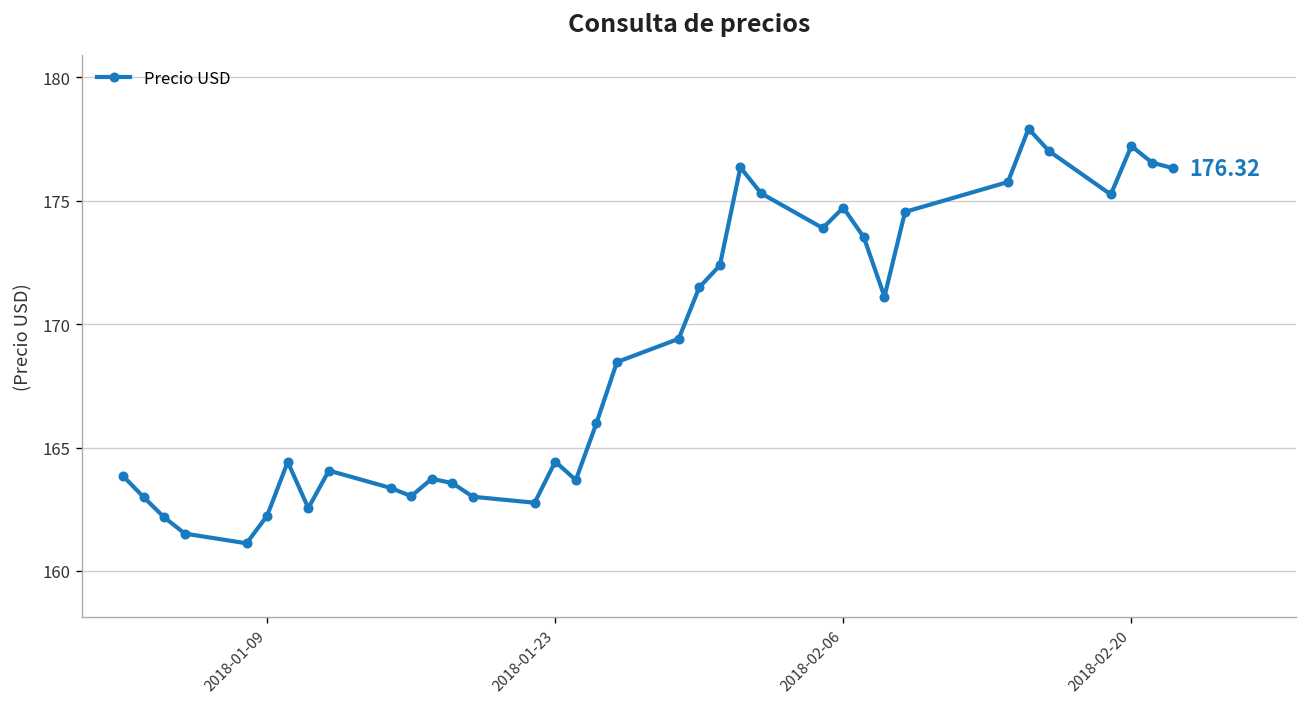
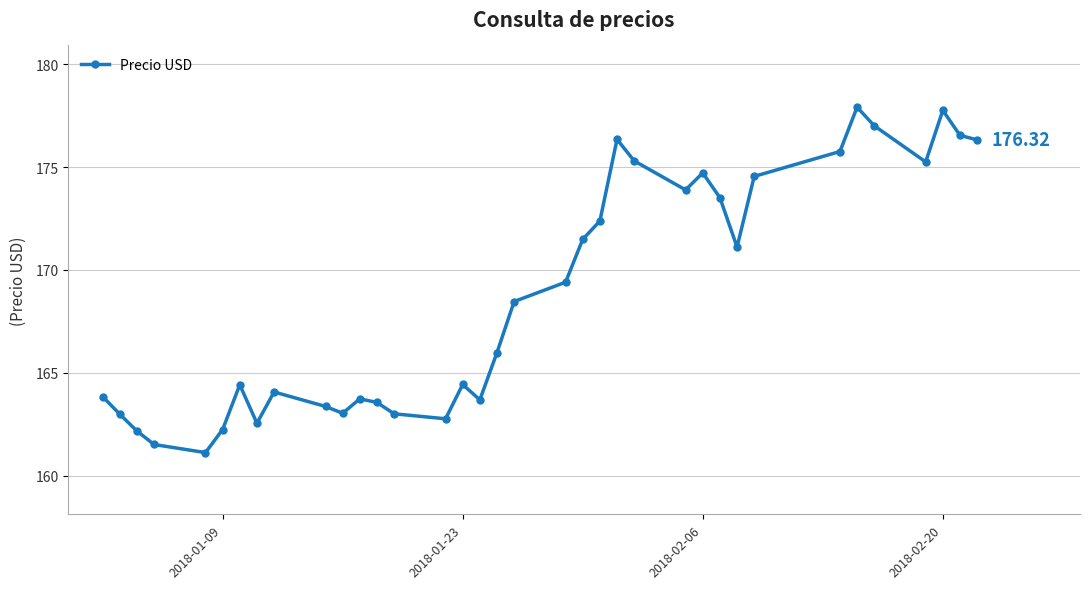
2018-02-20: 177.2 -> 177.8
